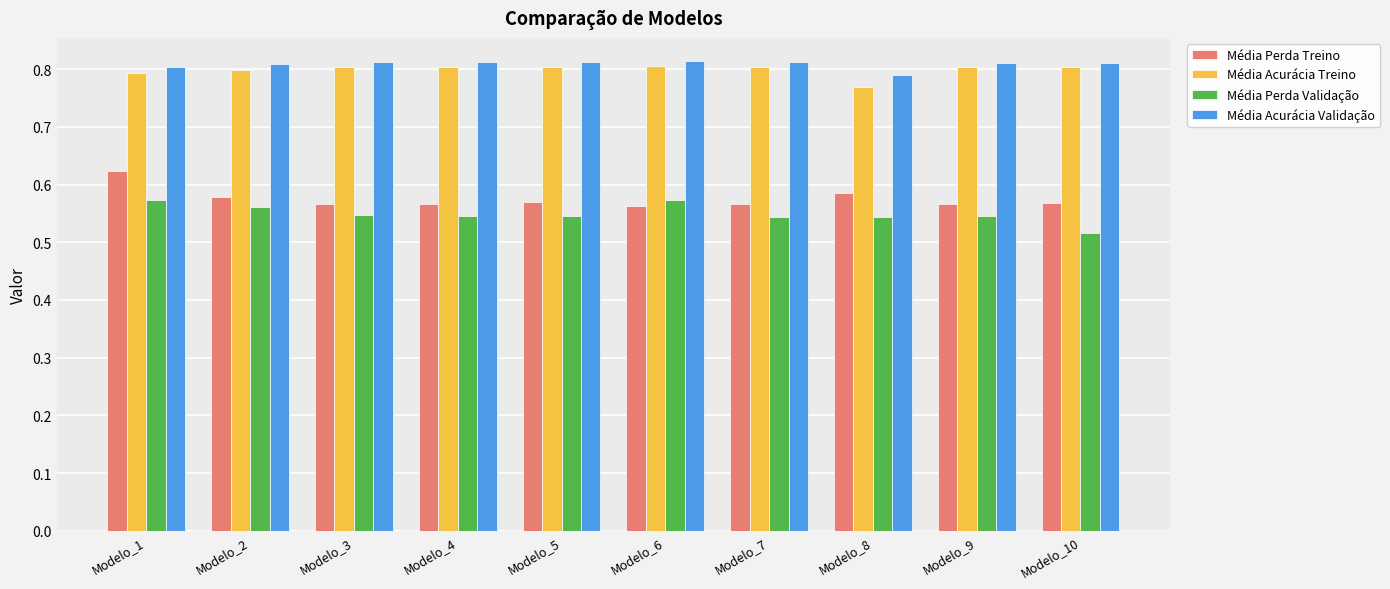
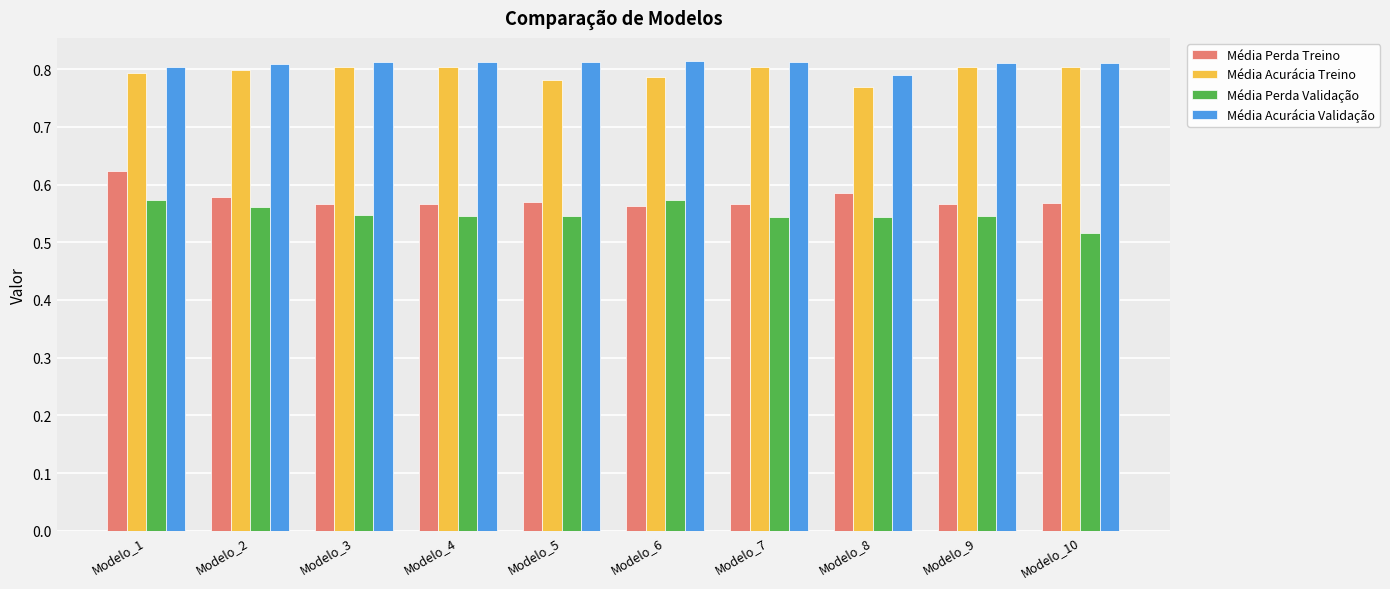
Média Acurácia Treino, Modelo_5: 0.80 -> 0.78
Média Acurácia Treino, Modelo_6: 0.80 -> 0.79
